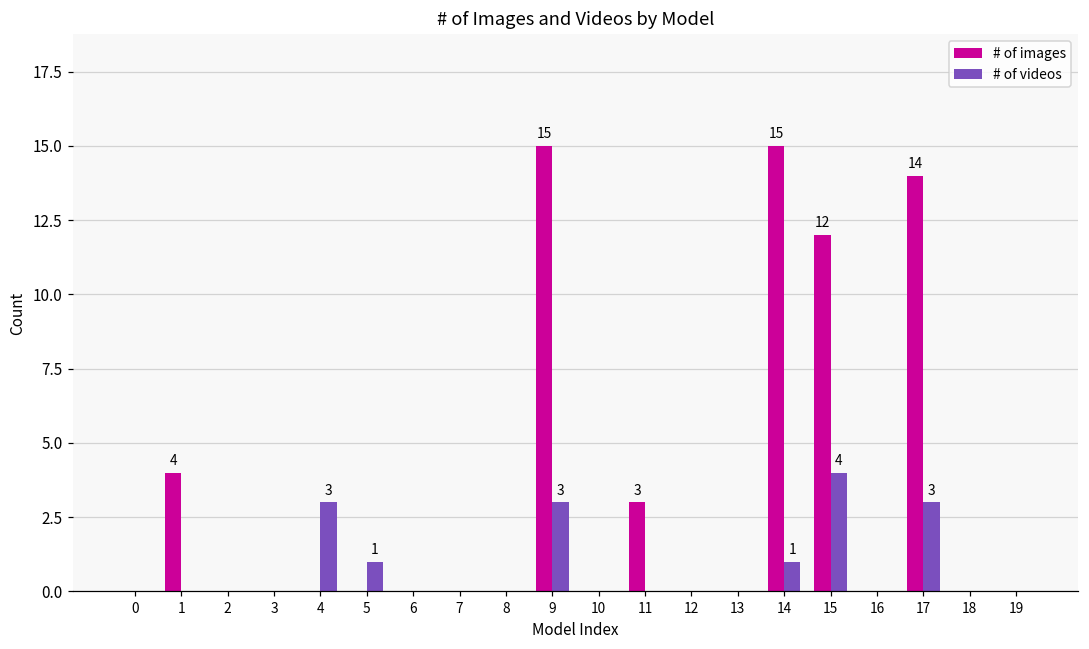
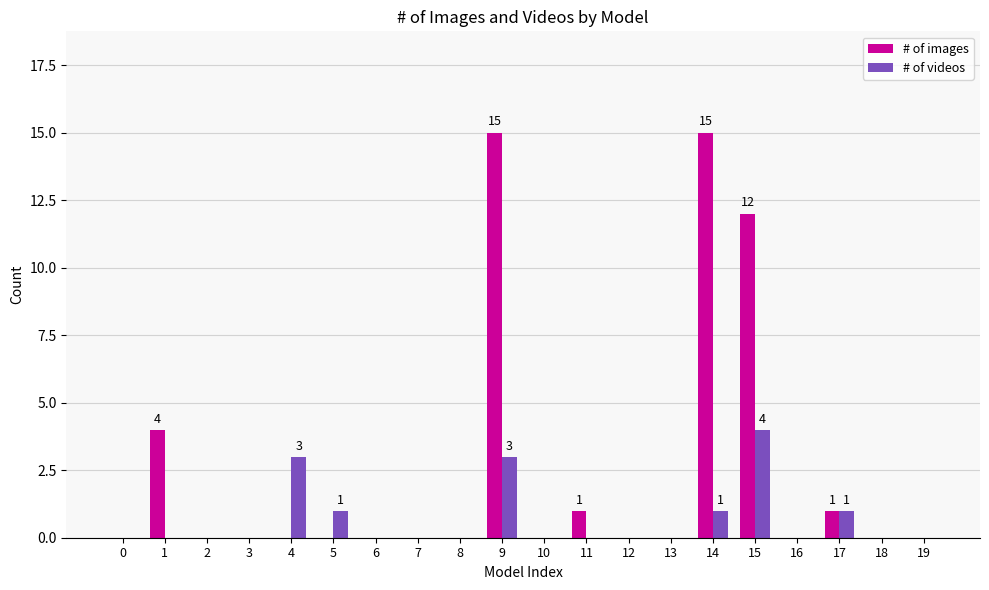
# of images, 11: 3 -> 1
# of images, 17: 14 -> 1
# of videos, 17: 3 -> 1
